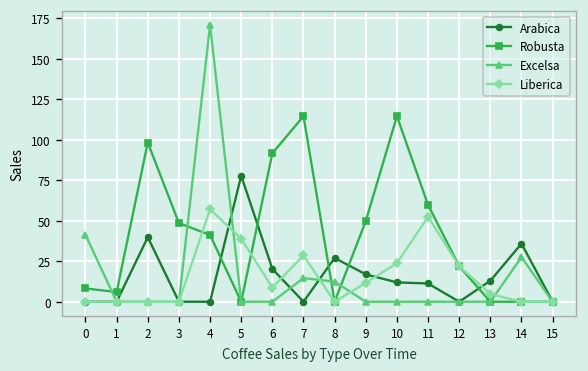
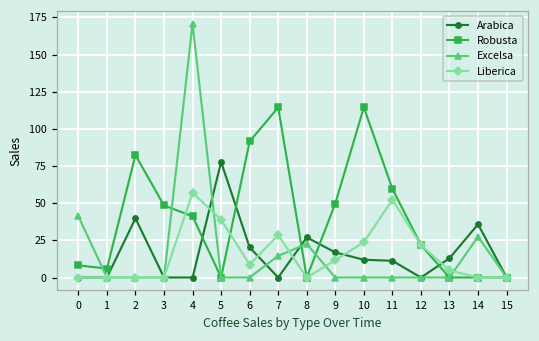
Robusta, 2: 98 -> 82
Excelsa, 8: 12 -> 23
